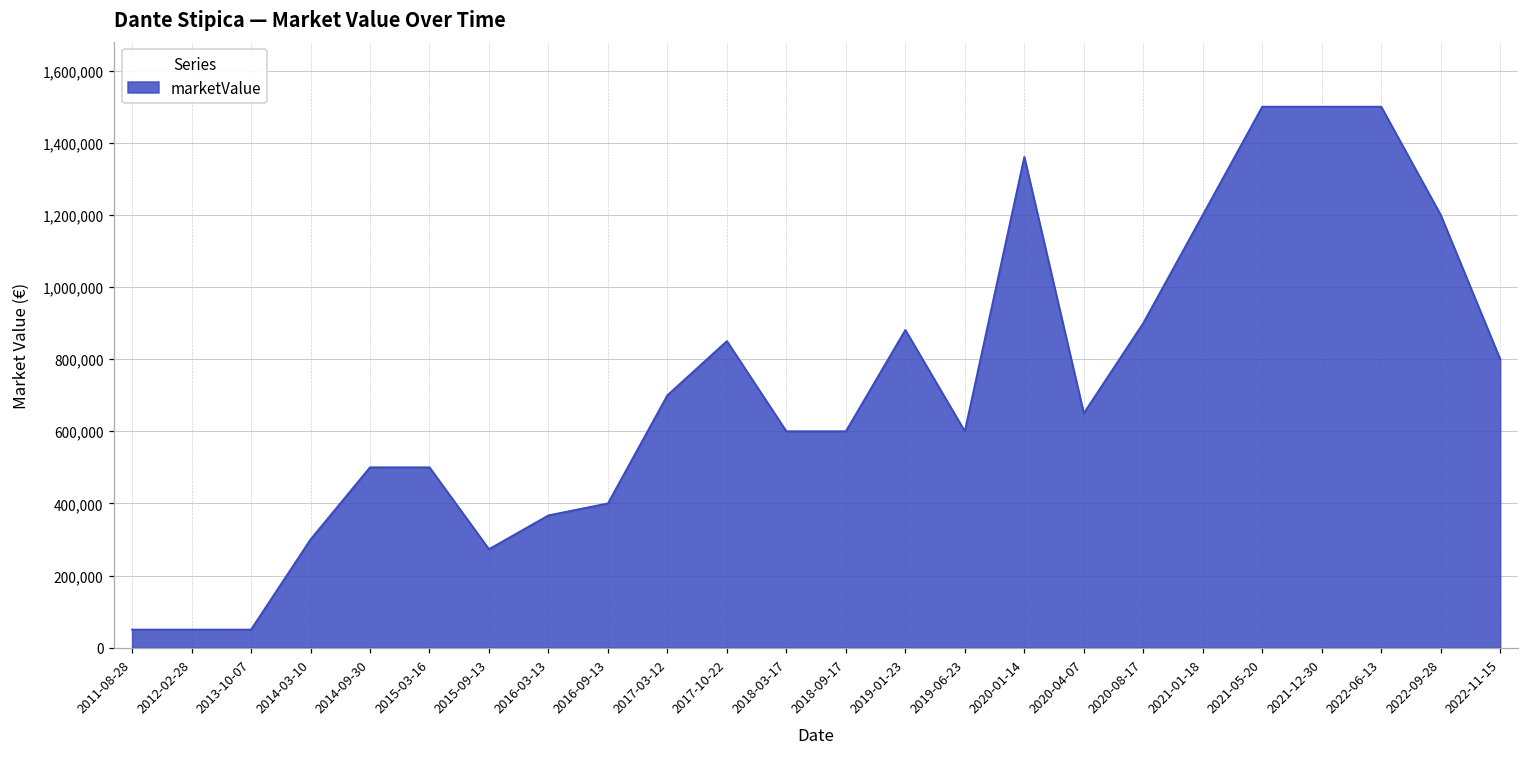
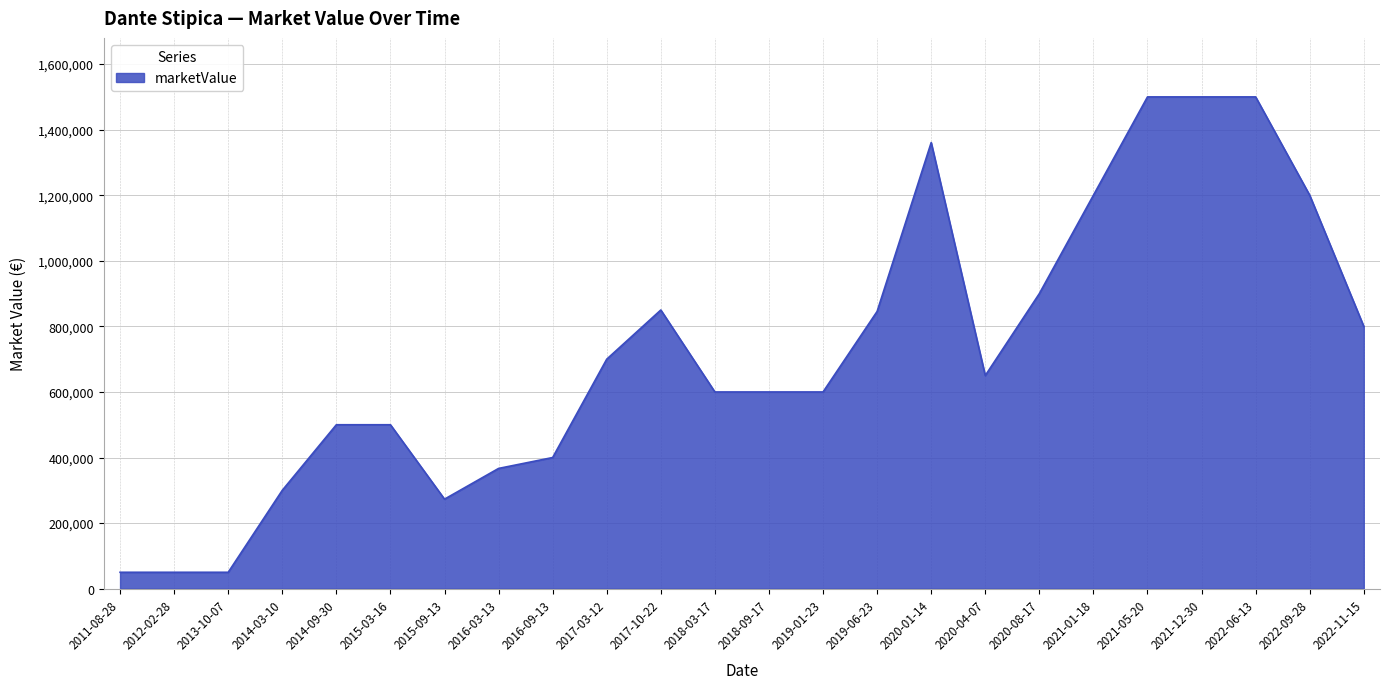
2019-01-23: 880,000 -> 600,000
2019-06-23: 600,000 -> 850,000
